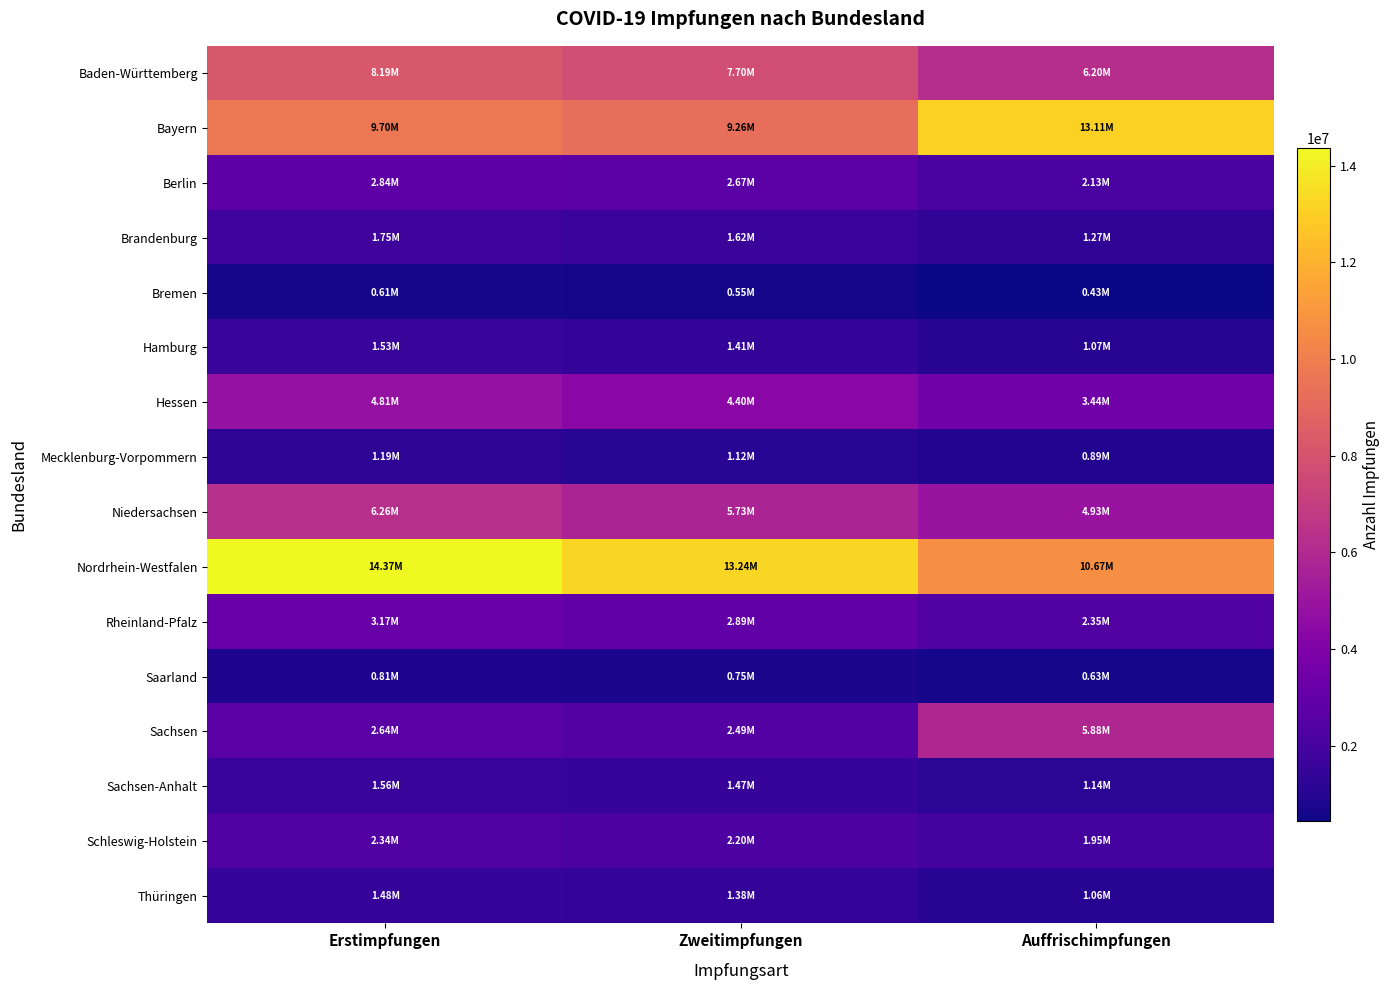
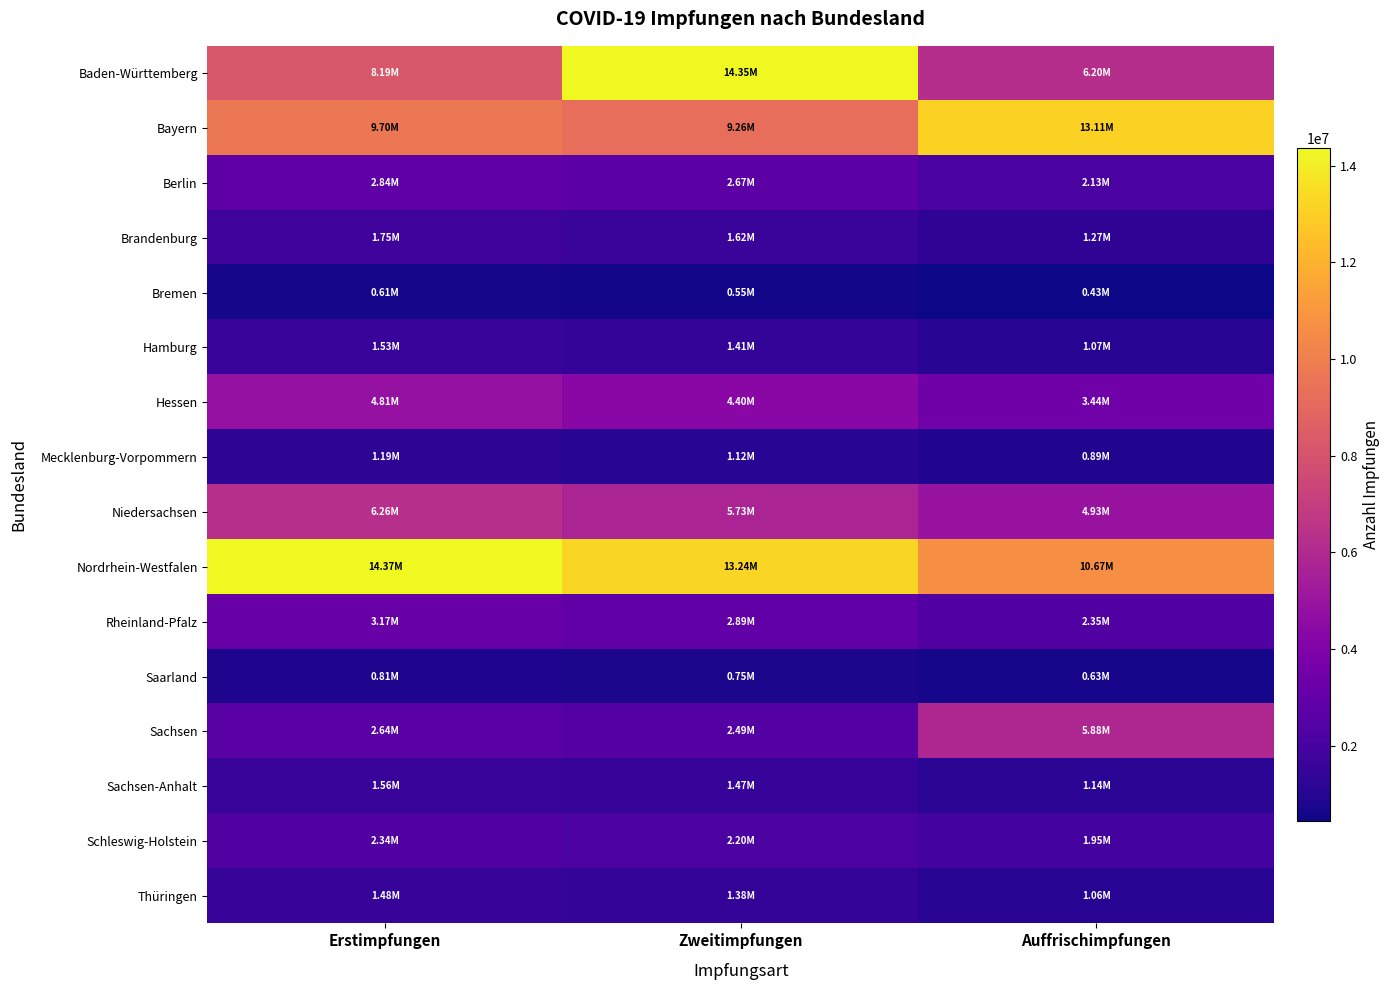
Baden-Württemberg, Zweitimpfungen: 7.70M -> 14.35M
